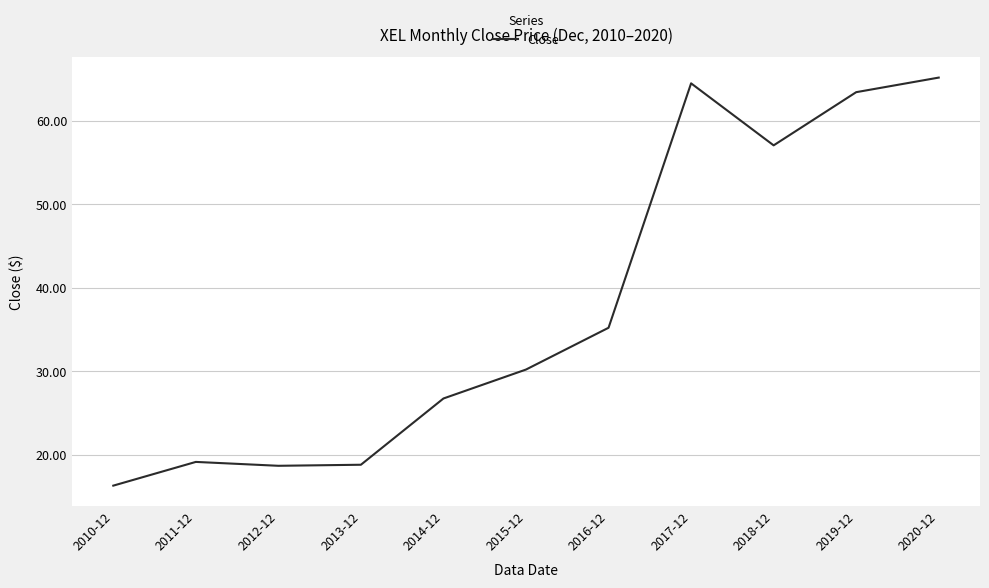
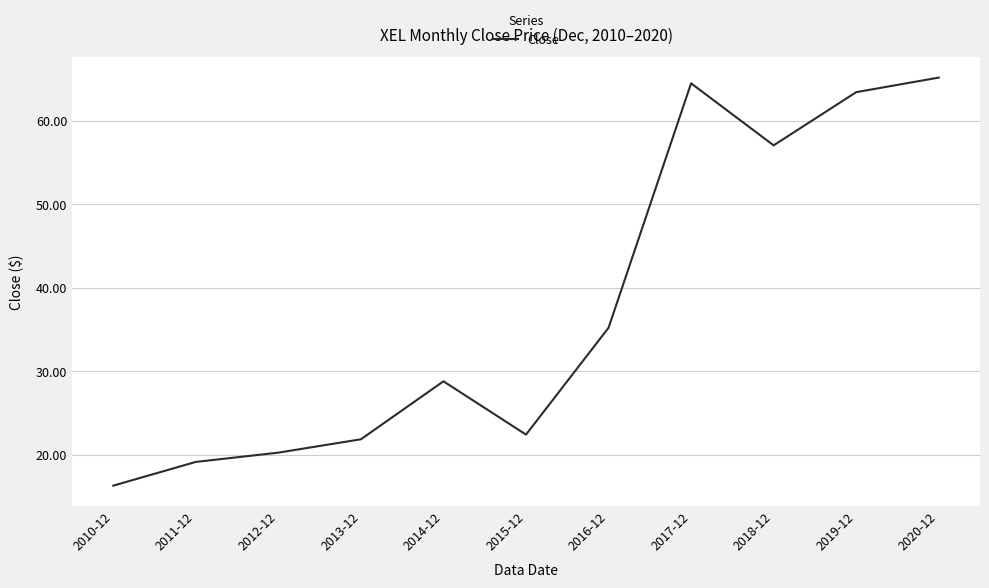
2012-12: 19 -> 20
2013-12: 19 -> 22
2014-12: 27 -> 29
2015-12: 30 -> 22
